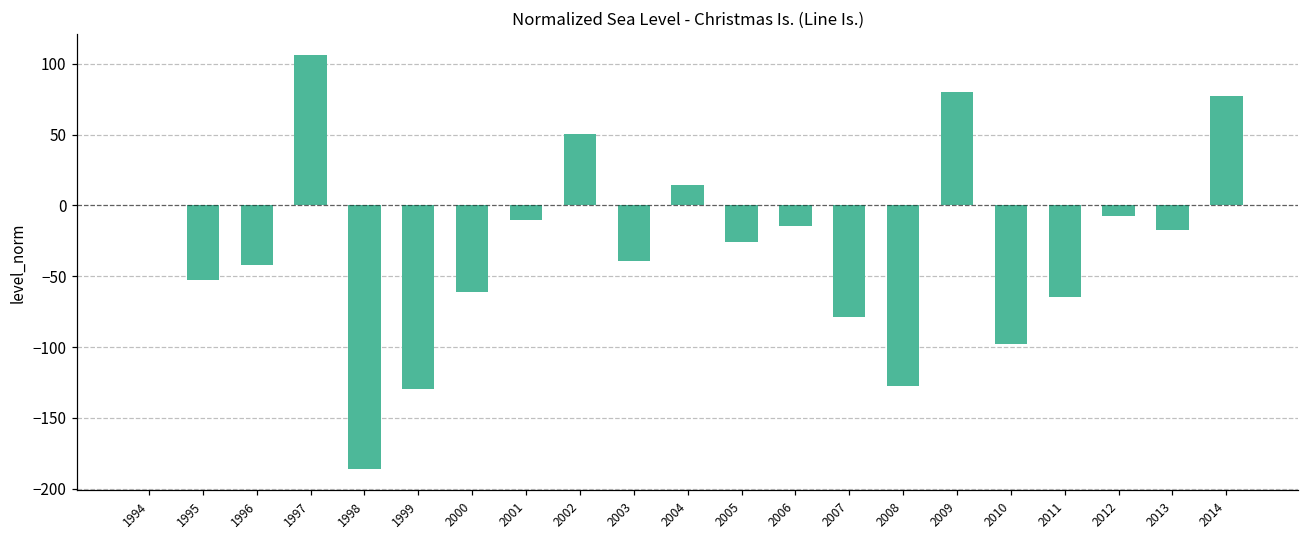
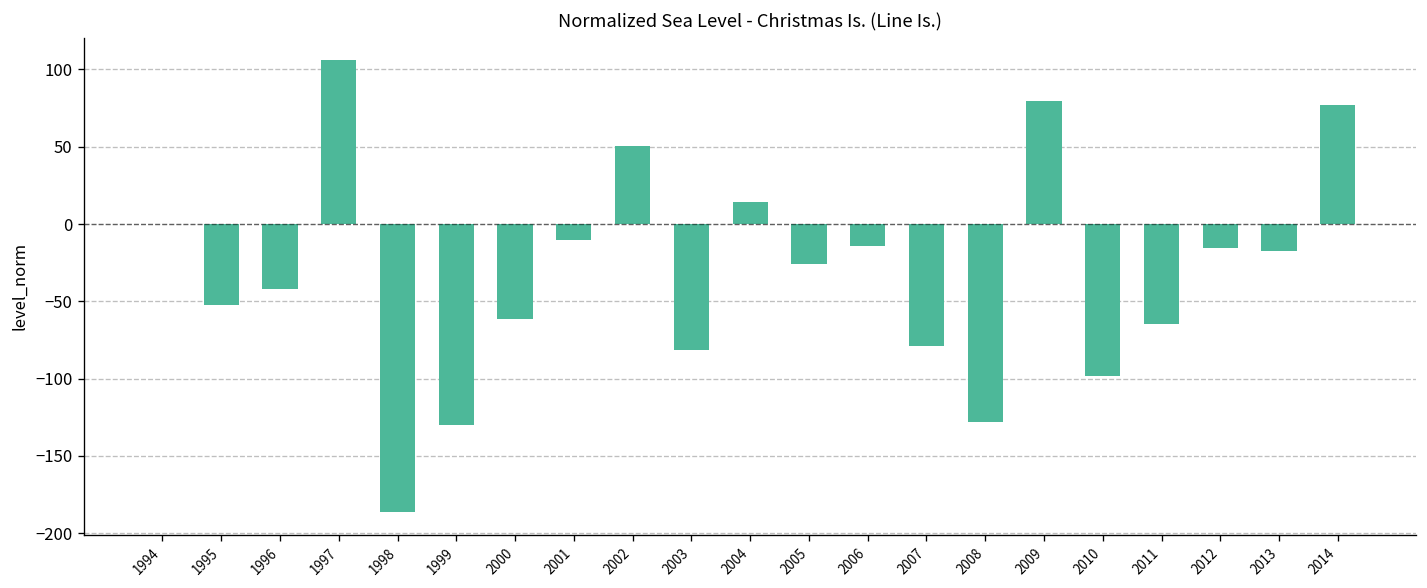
2003: -39 -> -82
2012: -8 -> -15
